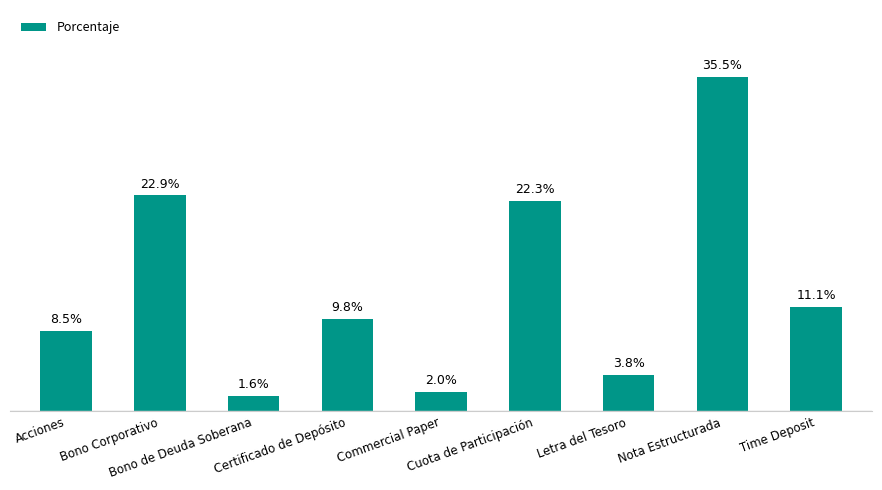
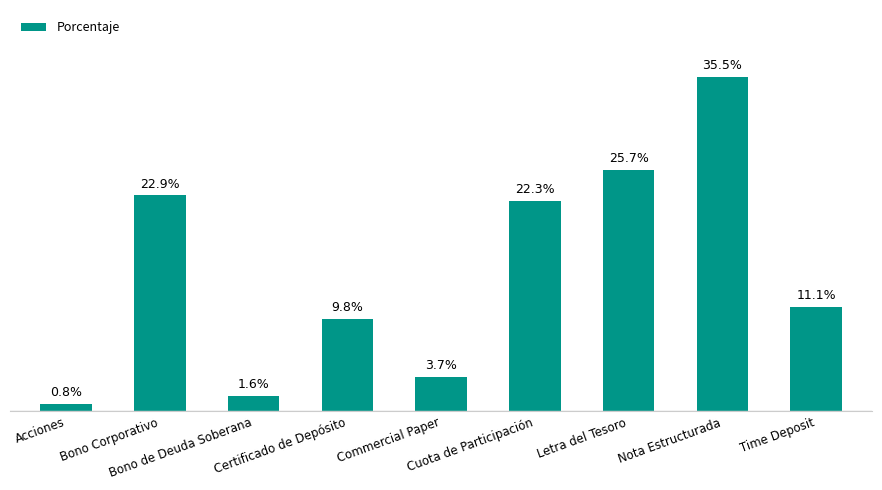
Acciones: 8.5% -> 0.8%
Commercial Paper: 2.0% -> 3.7%
Letra del Tesoro: 3.8% -> 25.7%
